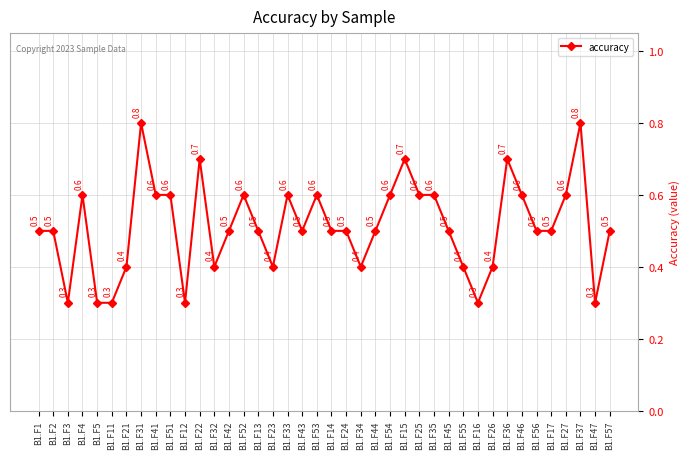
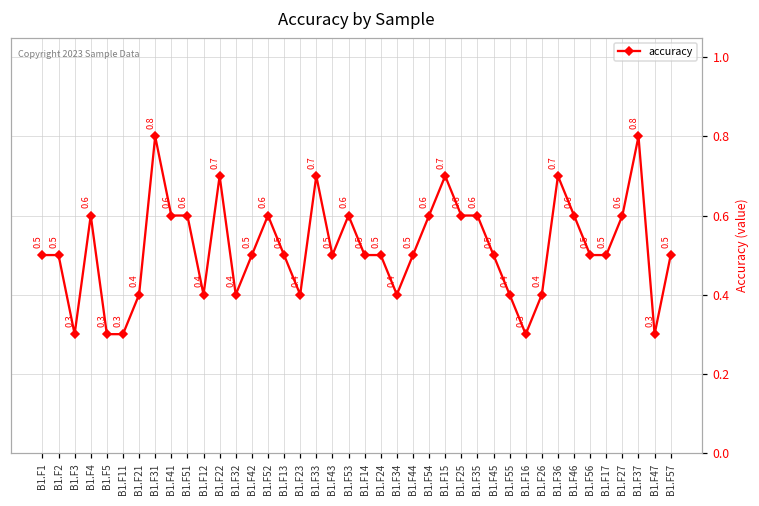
B1.F12: 0.3 -> 0.4
B1.F33: 0.6 -> 0.7
